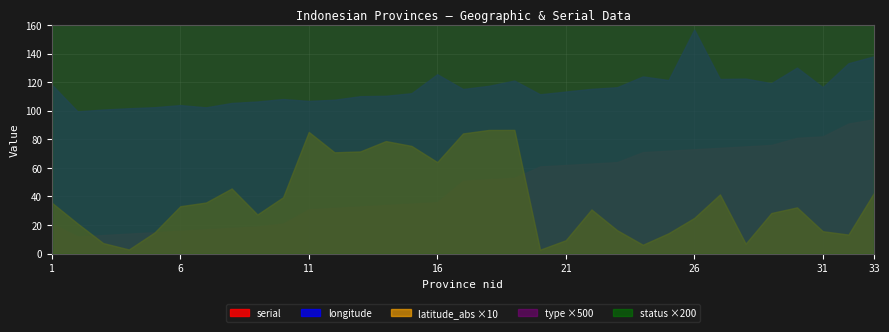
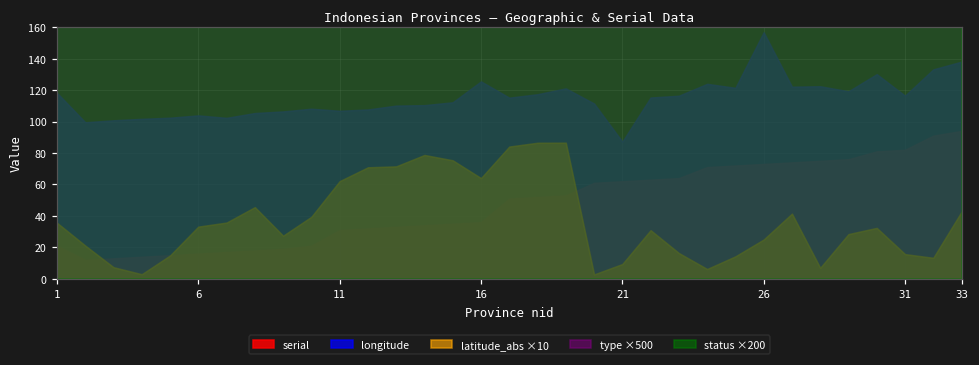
latitude_abs ×10, 11: 85 -> 62
longitude, 21: 113 -> 87
